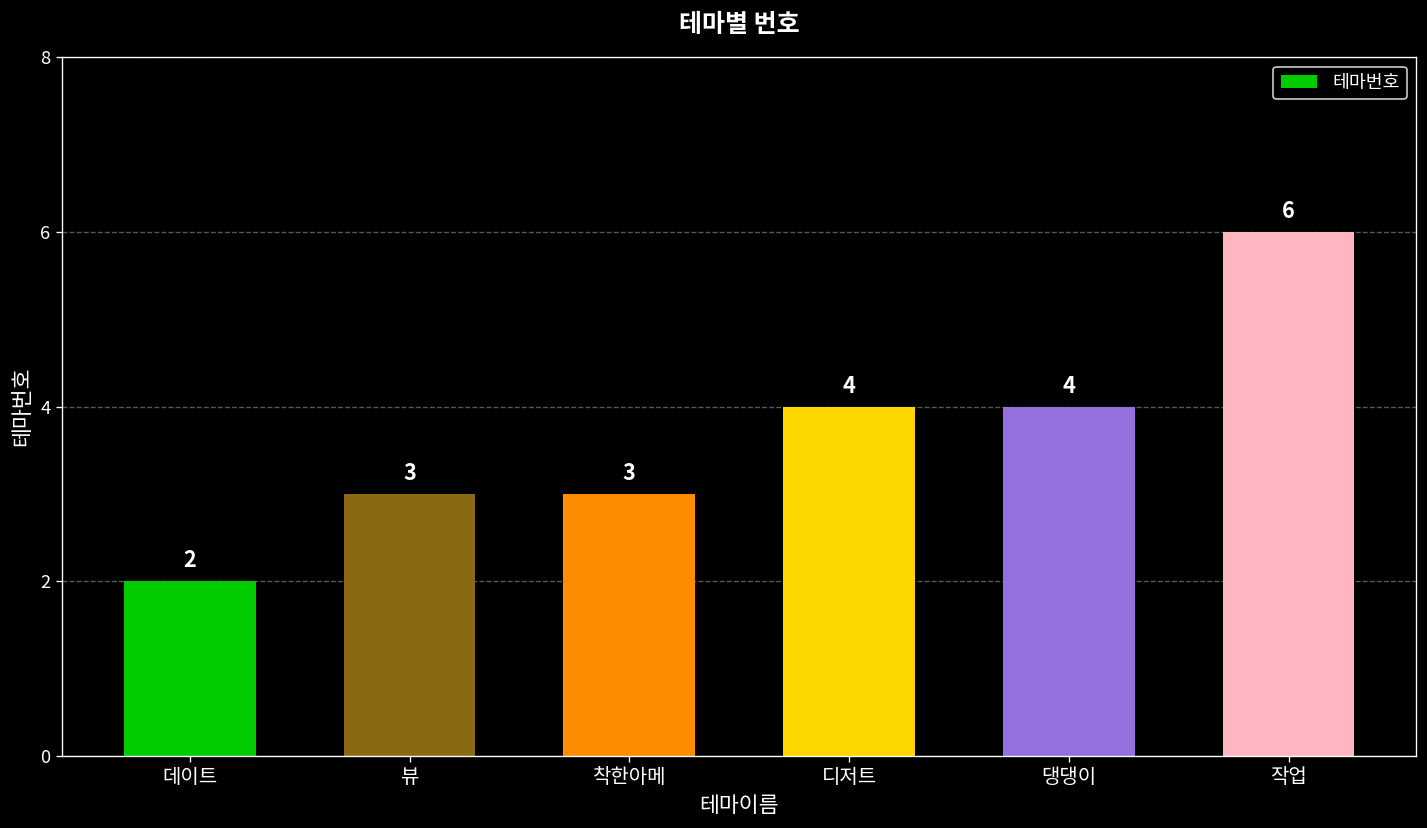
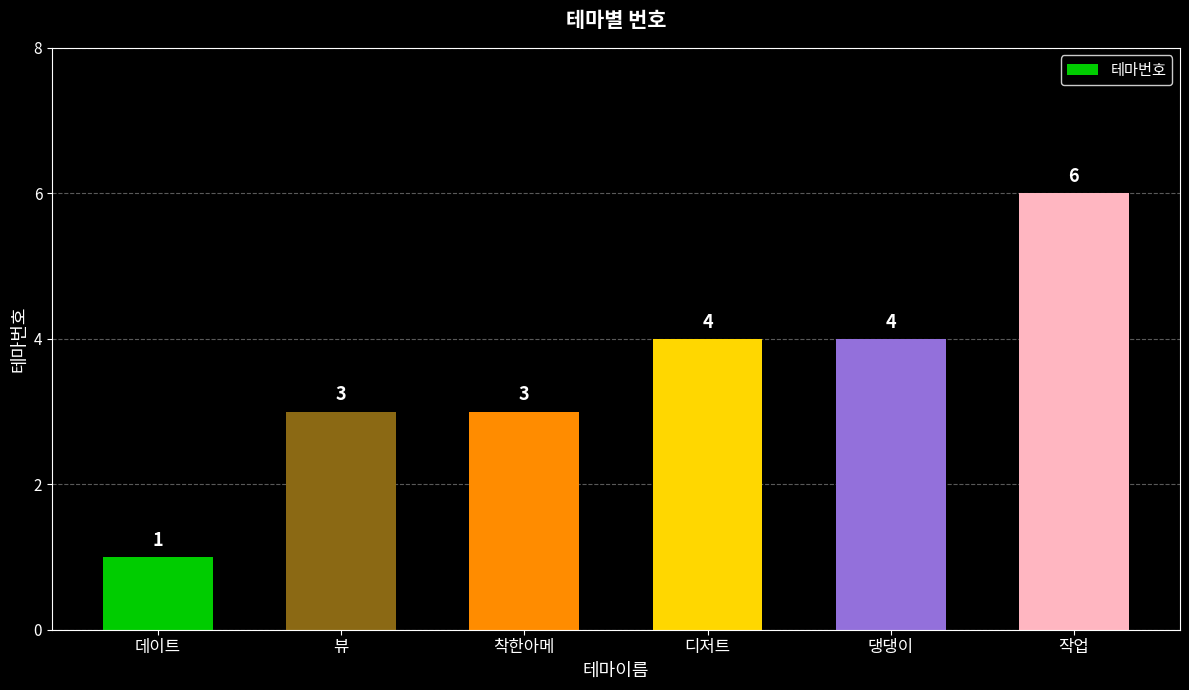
데이트: 2 -> 1
